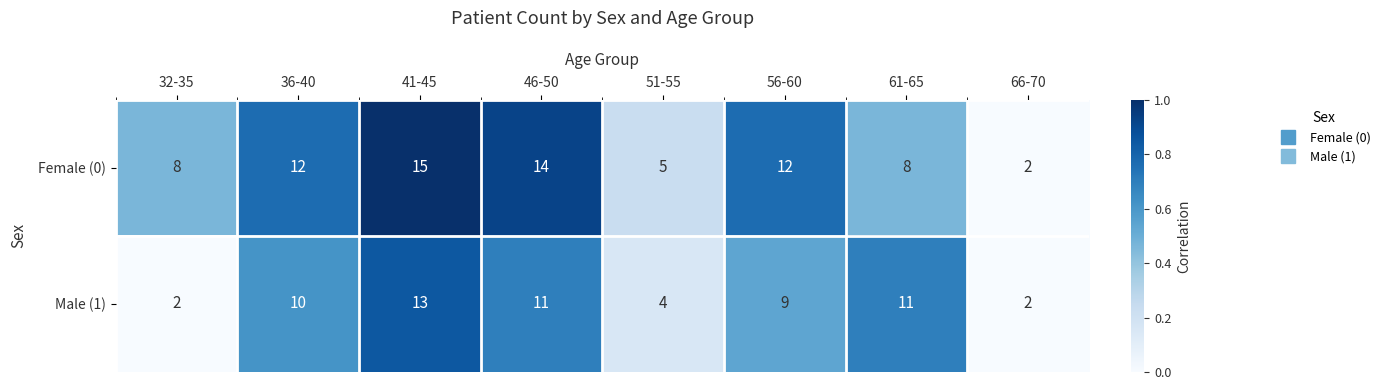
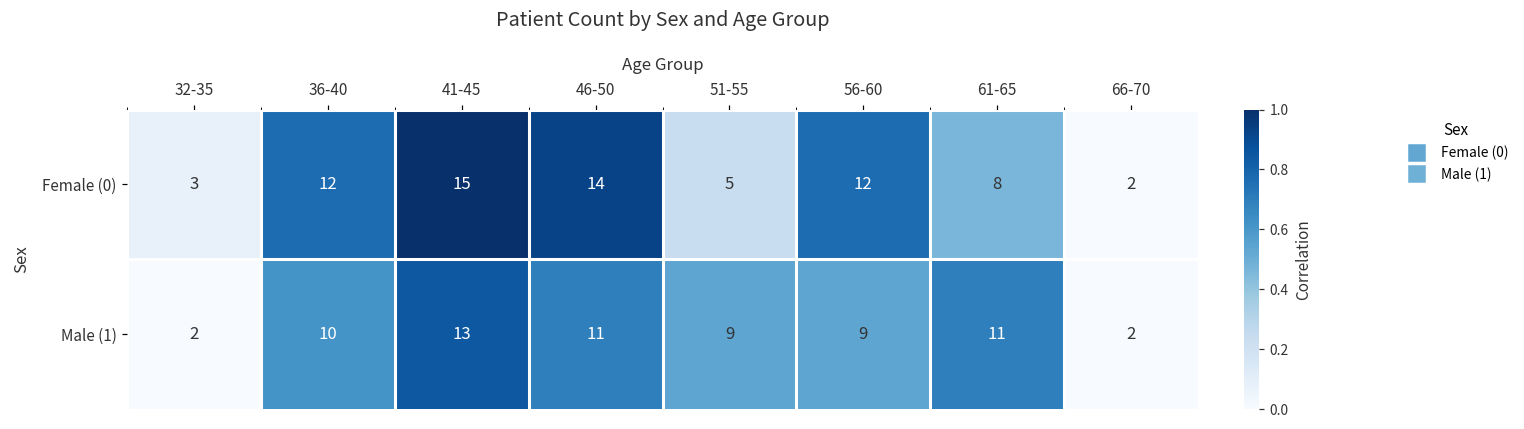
Female (0), 32-35: 8 -> 3
Male (1), 51-55: 4 -> 9
